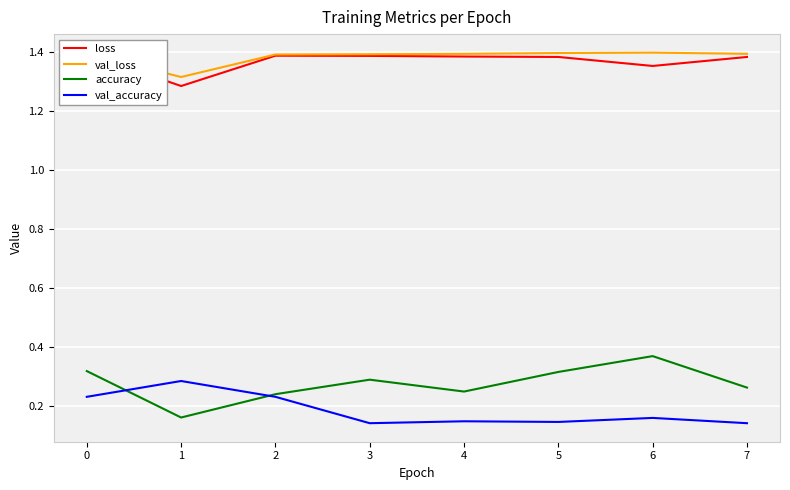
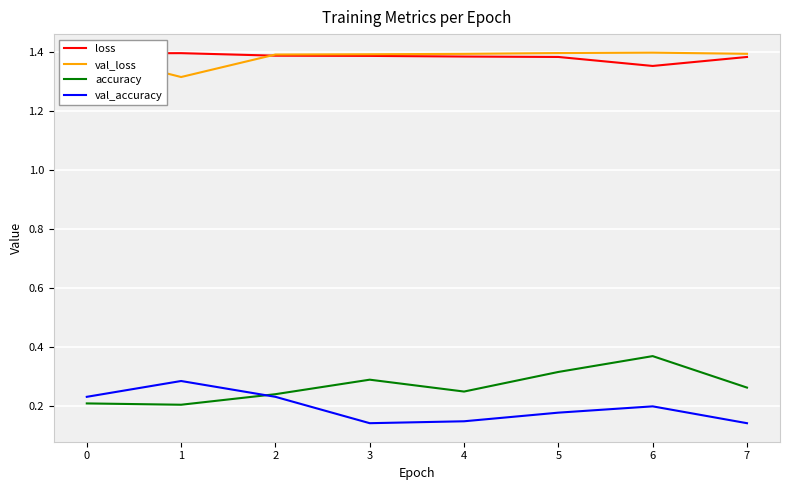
accuracy, 0: 0.32 -> 0.21
loss, 1: 1.28 -> 1.40
accuracy, 1: 0.16 -> 0.21
val_accuracy, 5: 0.15 -> 0.18
val_accuracy, 6: 0.16 -> 0.20
